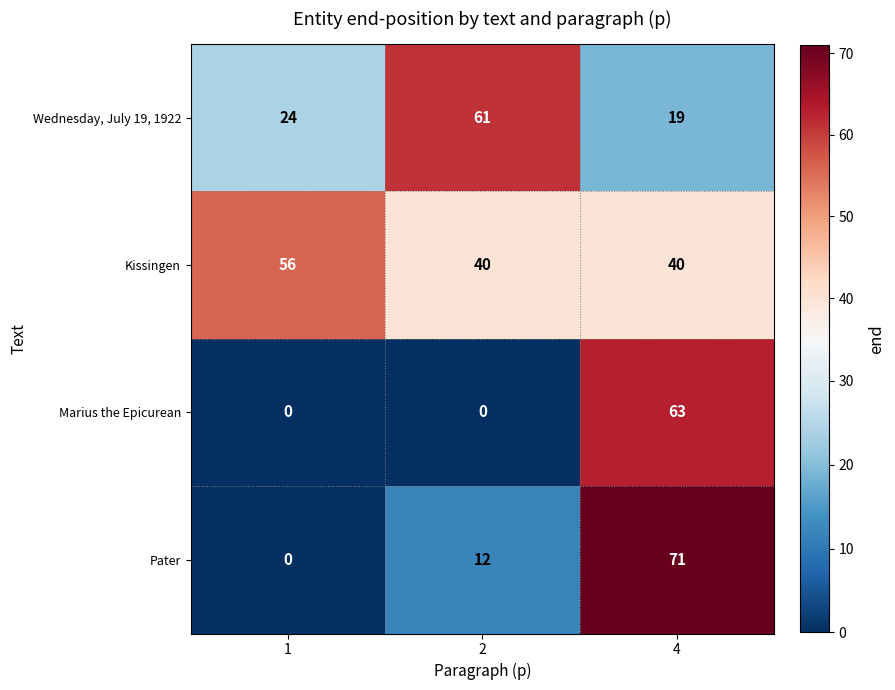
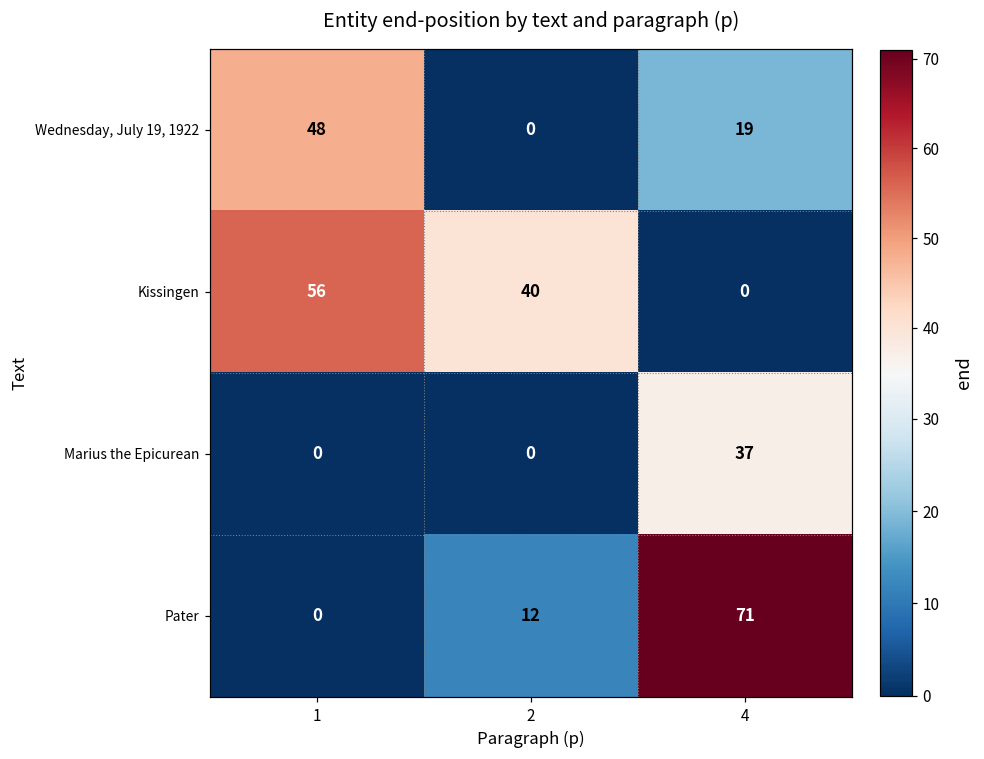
Wednesday, July 19, 1922, 1: 24 -> 48
Wednesday, July 19, 1922, 2: 61 -> 0
Kissingen, 4: 40 -> 0
Marius the Epicurean, 4: 63 -> 37
